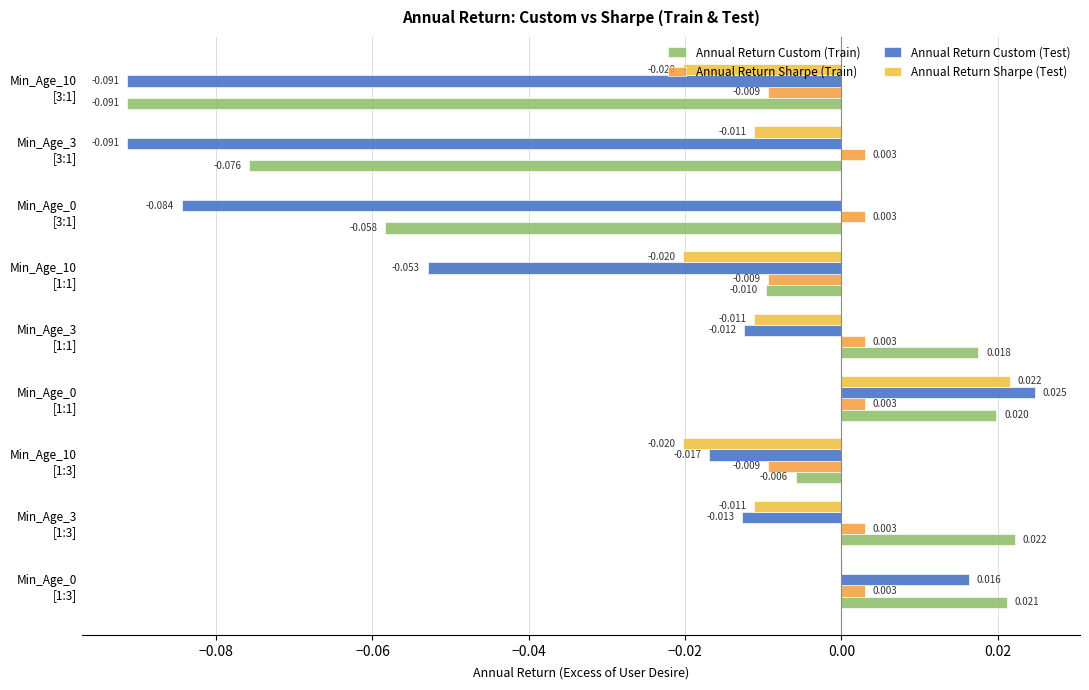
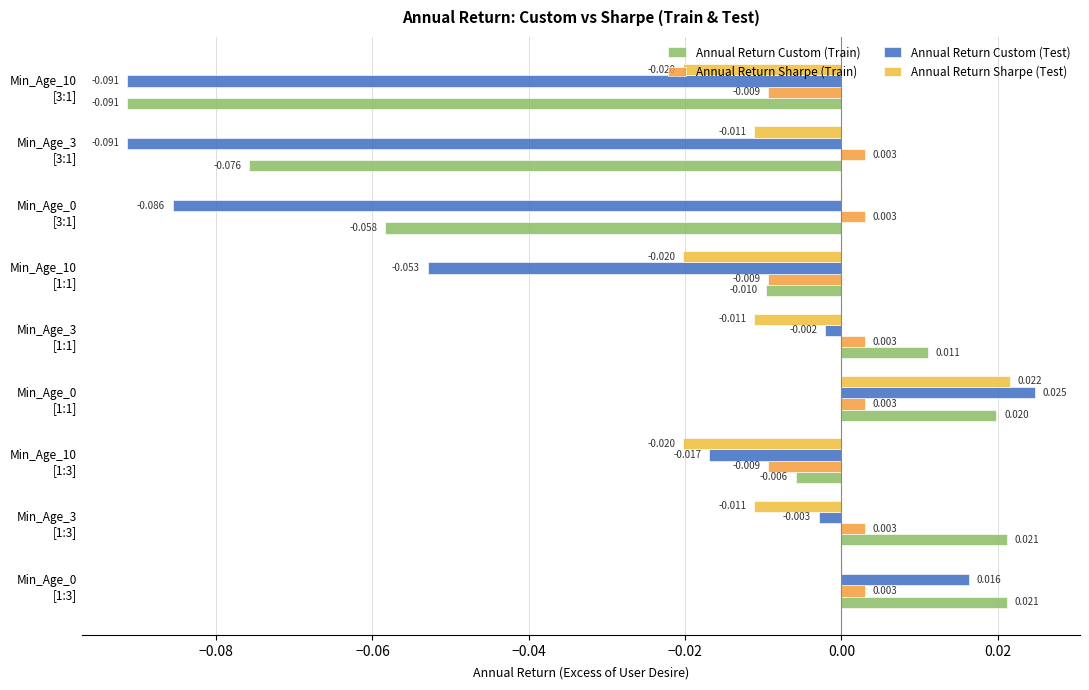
Annual Return Custom (Test), Min_Age_0 [3:1]: -0.084 -> -0.086
Annual Return Custom (Test), Min_Age_3 [1:1]: -0.012 -> -0.002
Annual Return Custom (Train), Min_Age_3 [1:1]: 0.018 -> 0.011
Annual Return Custom (Test), Min_Age_3 [1:3]: -0.013 -> -0.003
Annual Return Custom (Train), Min_Age_3 [1:3]: 0.022 -> 0.021
